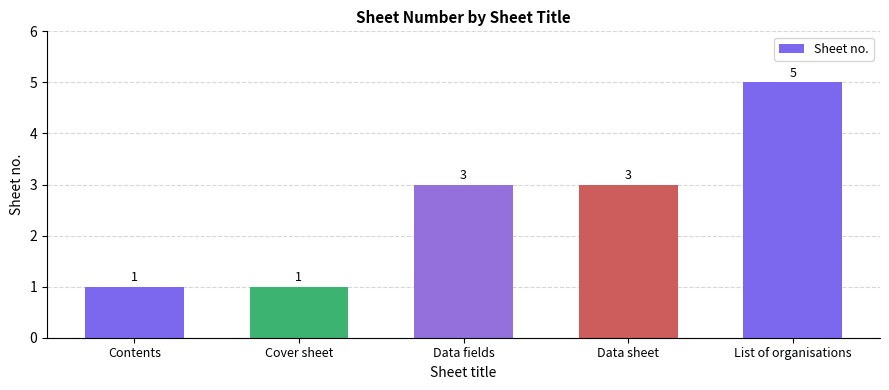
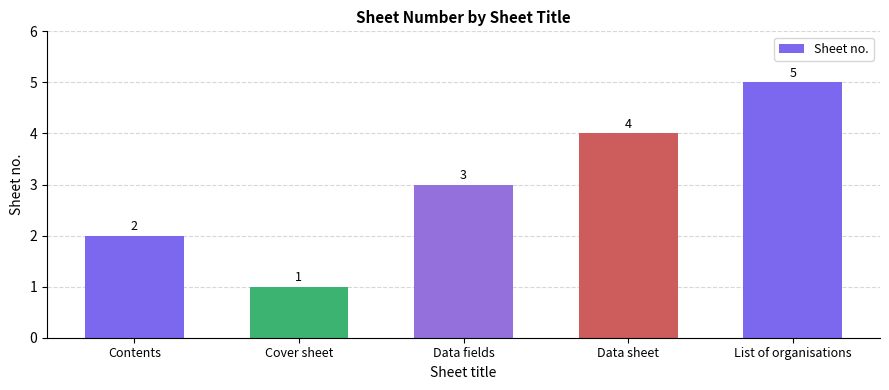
Contents: 1 -> 2
Data sheet: 3 -> 4
